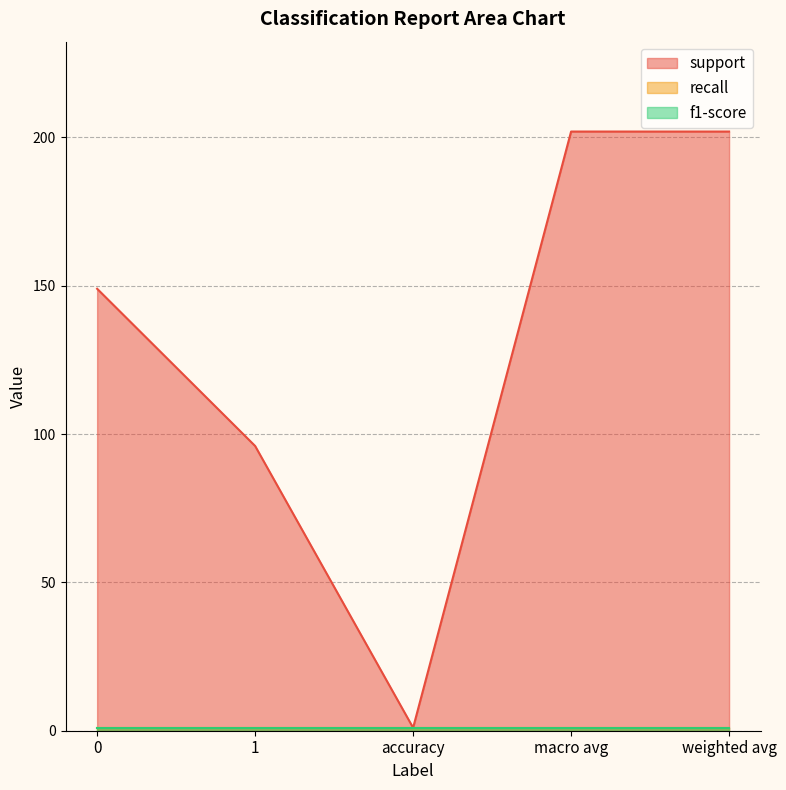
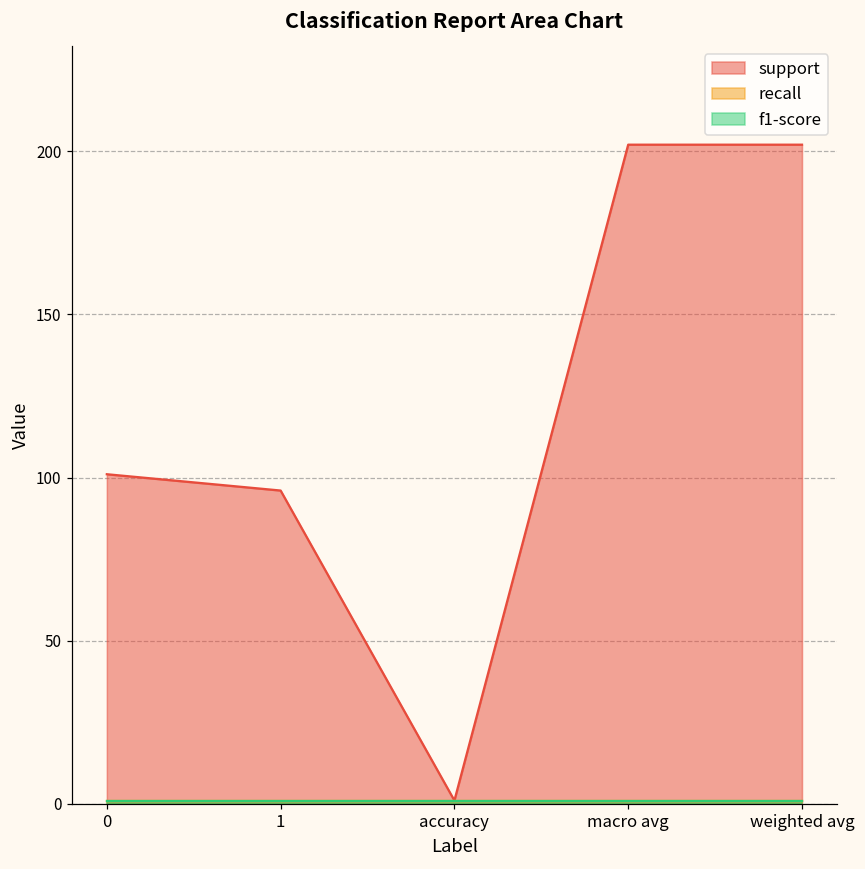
support, 0: 149 -> 101
